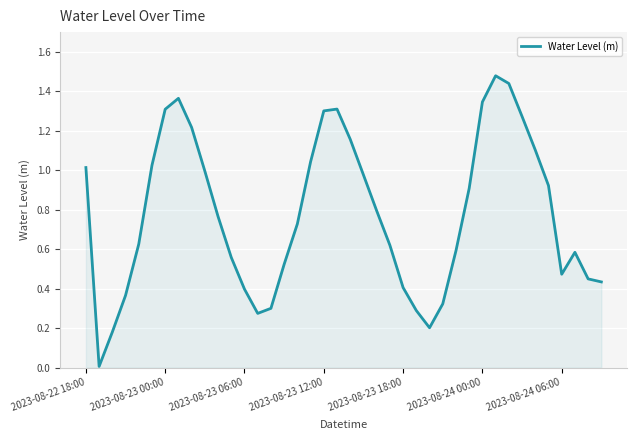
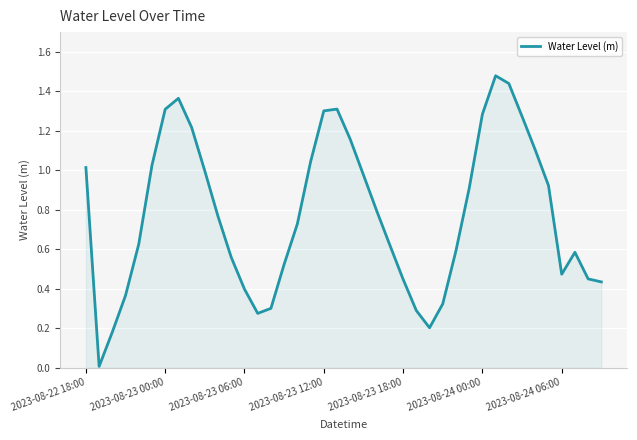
2023-08-23 18:00: 0.41 -> 0.45
2023-08-24 00:00: 1.35 -> 1.28
